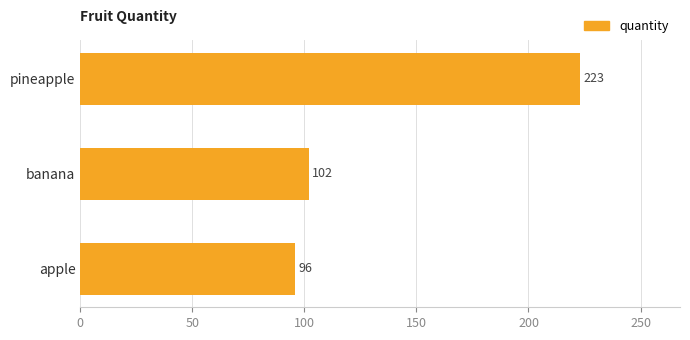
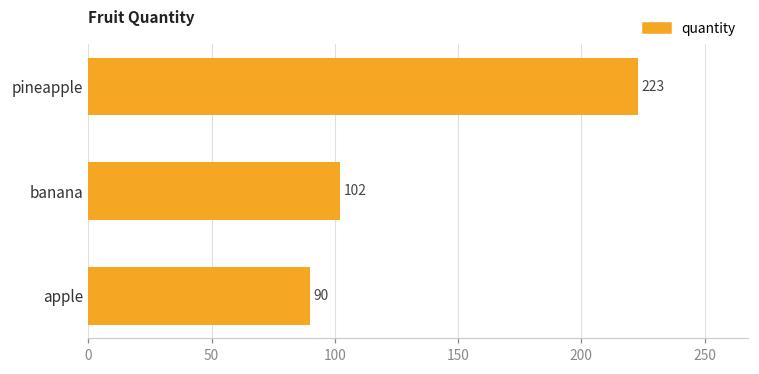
apple: 96 -> 90
